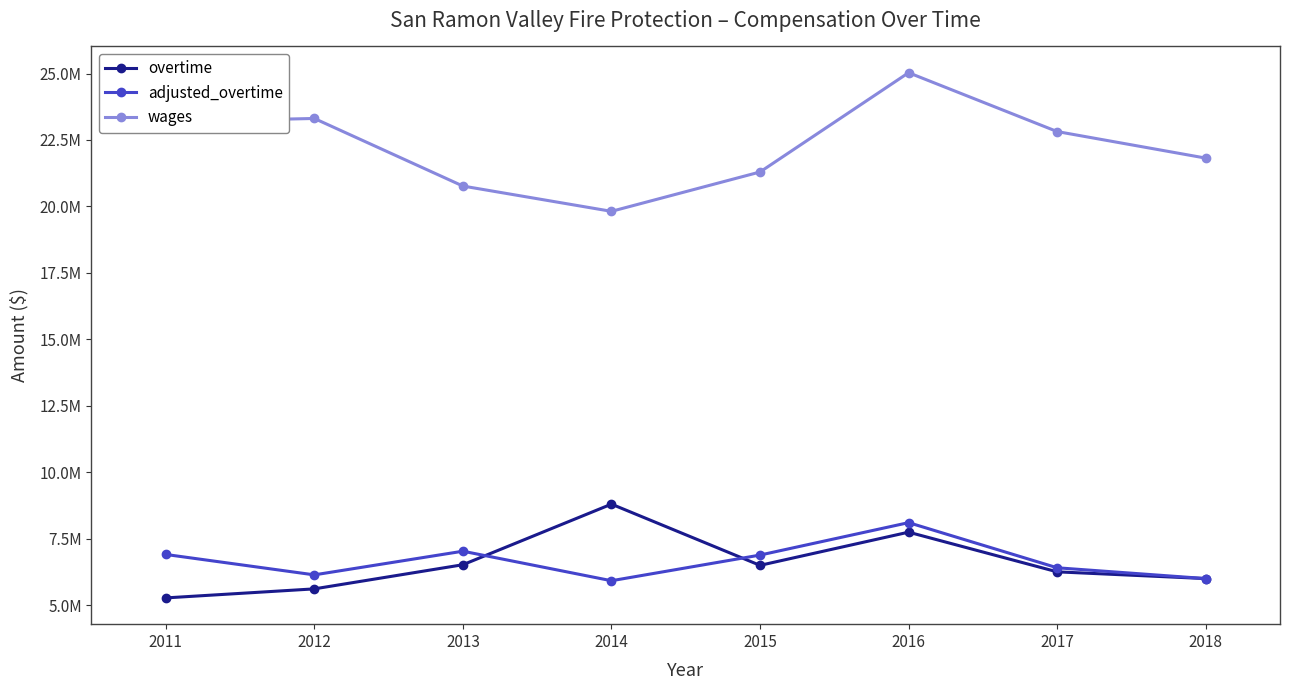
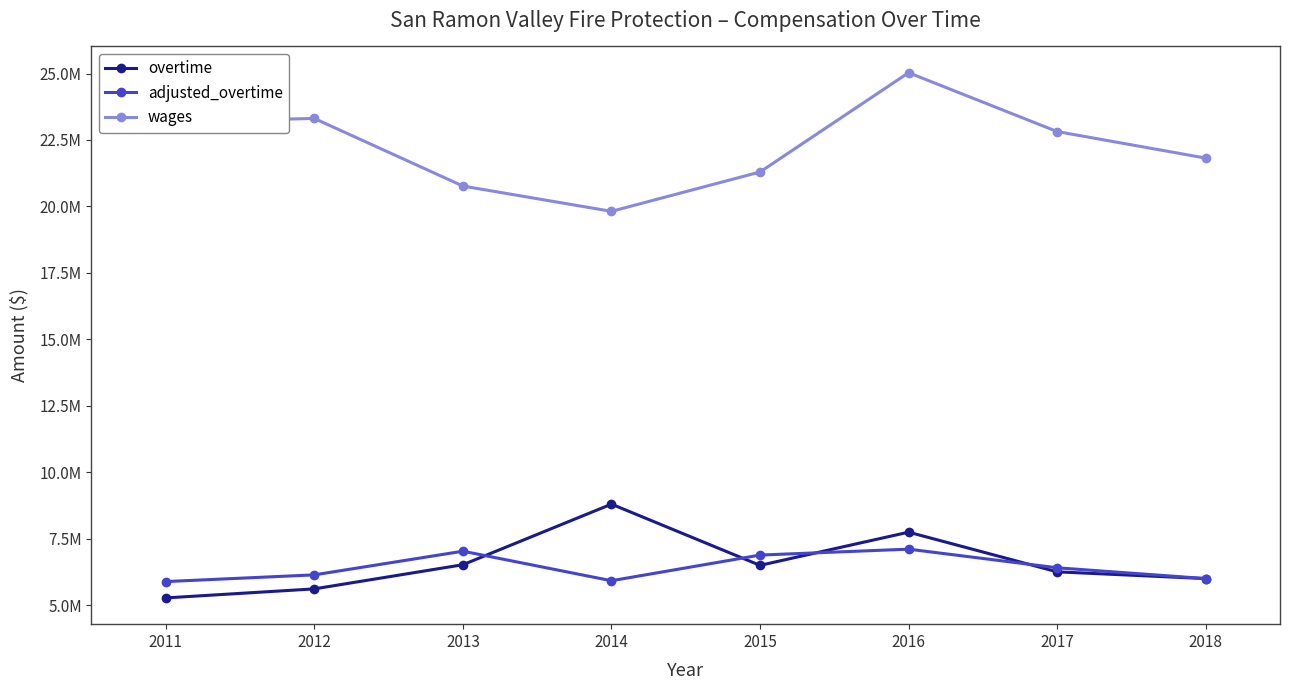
adjusted_overtime, 2011: 6900000 -> 5900000
adjusted_overtime, 2016: 8100000 -> 7100000
